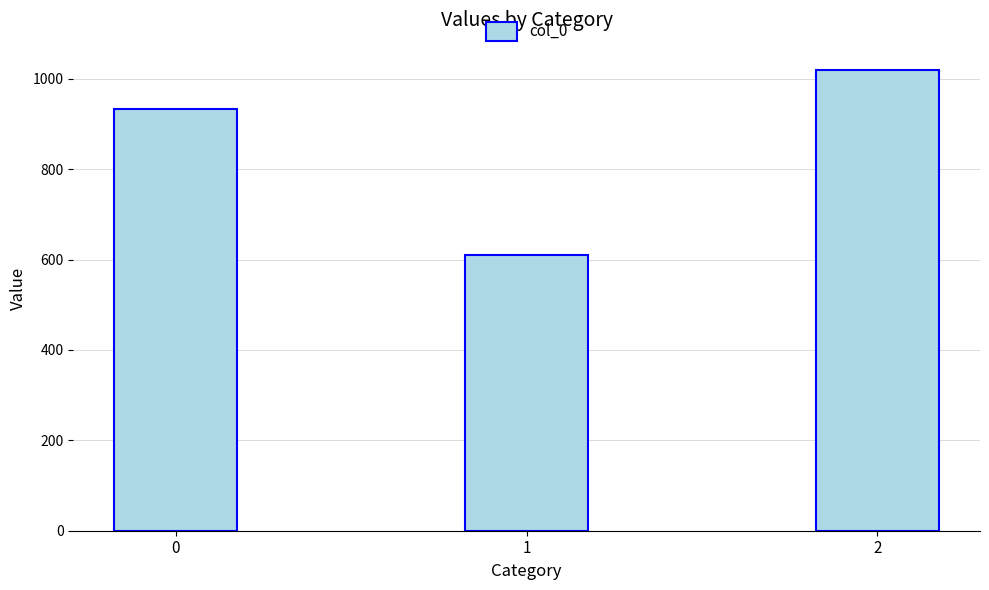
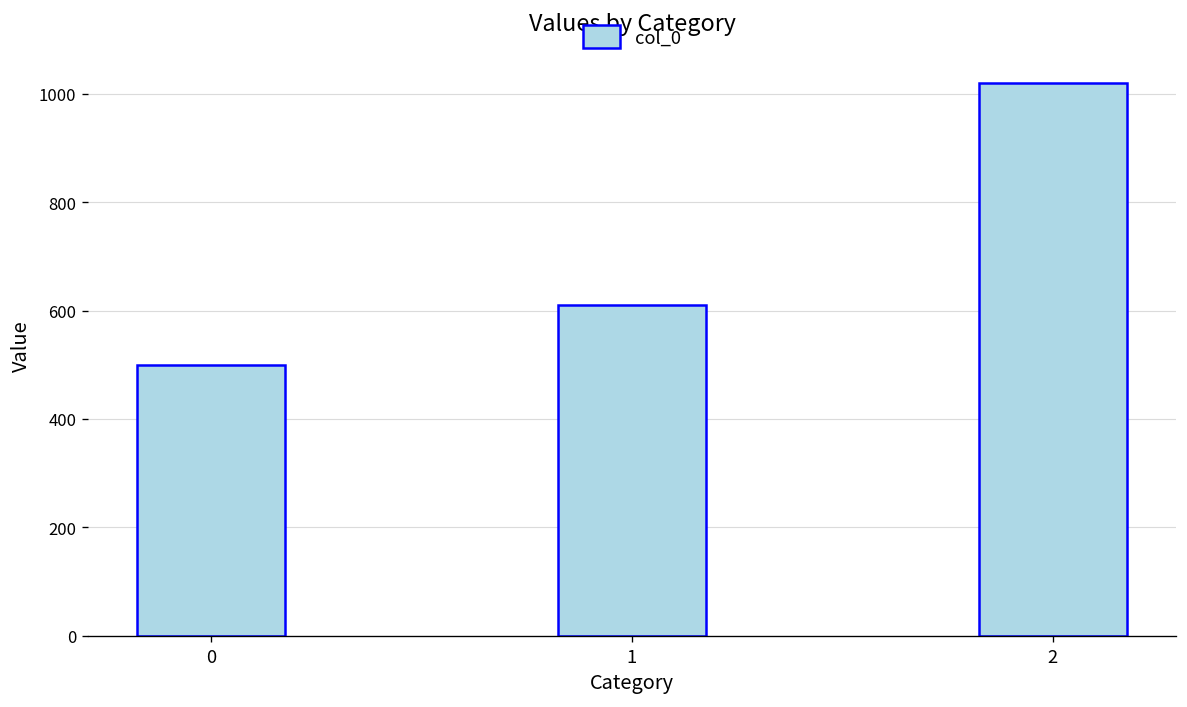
0: 930 -> 500
